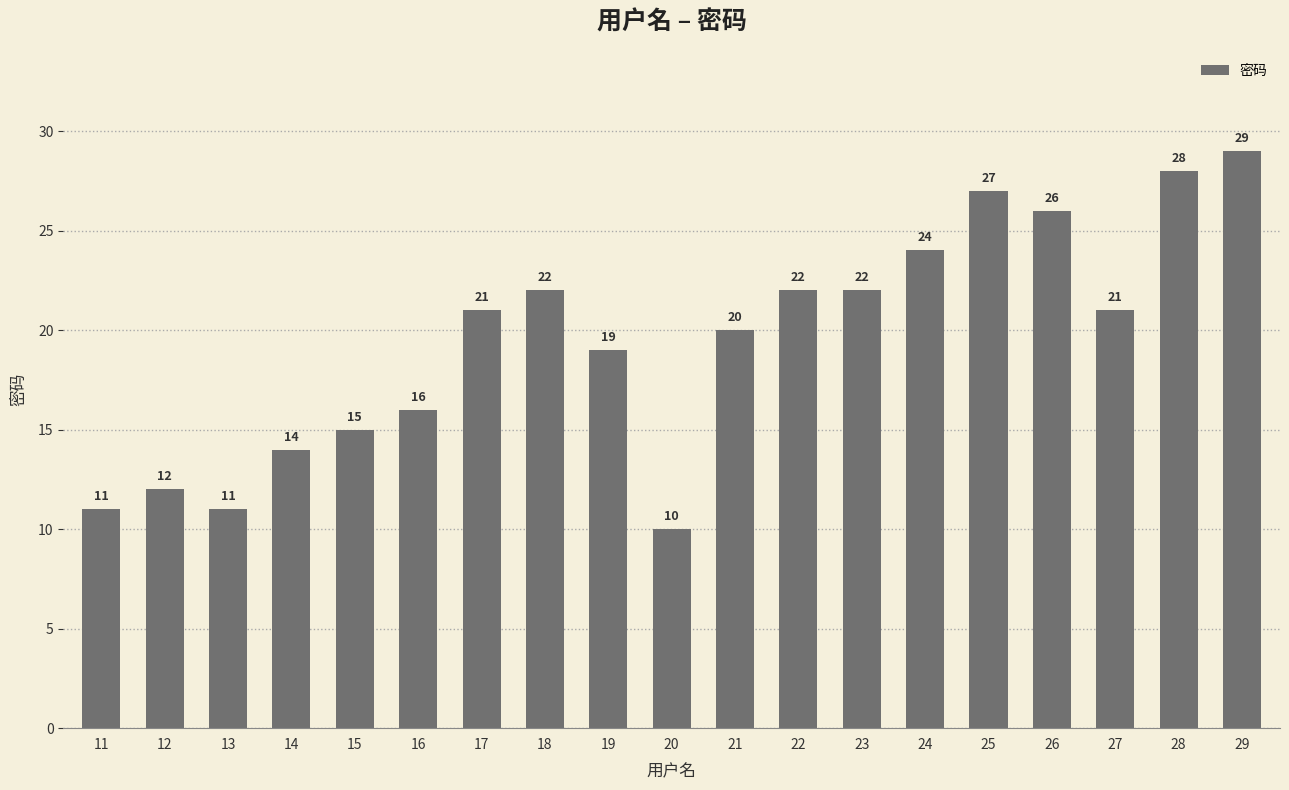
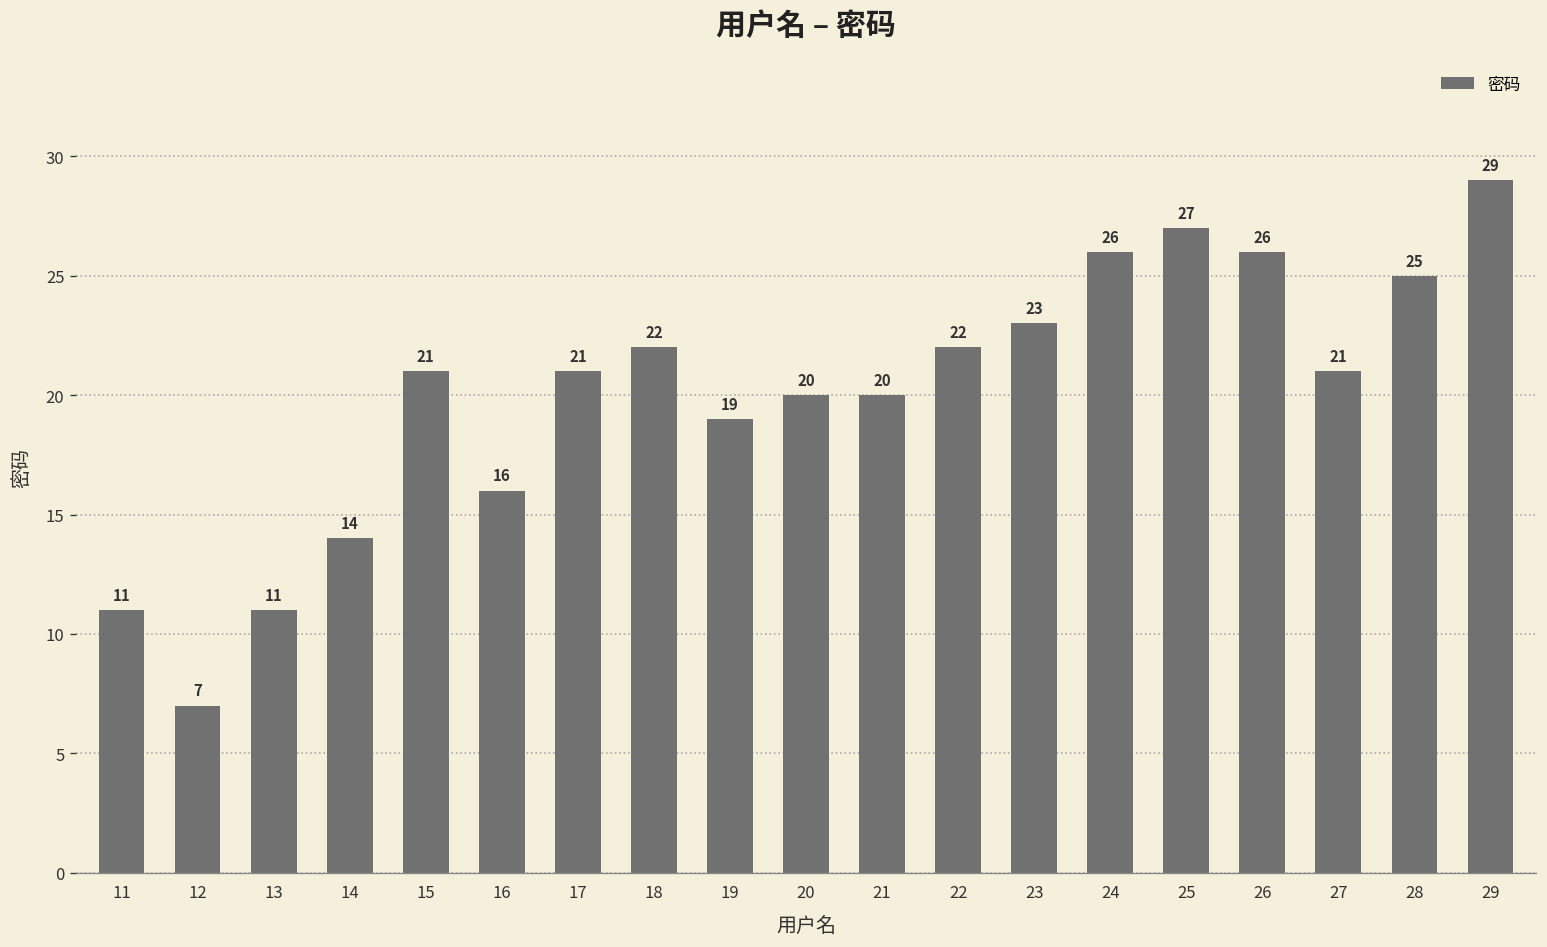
12: 12 -> 7
15: 15 -> 21
20: 10 -> 20
23: 22 -> 23
24: 24 -> 26
28: 28 -> 25
